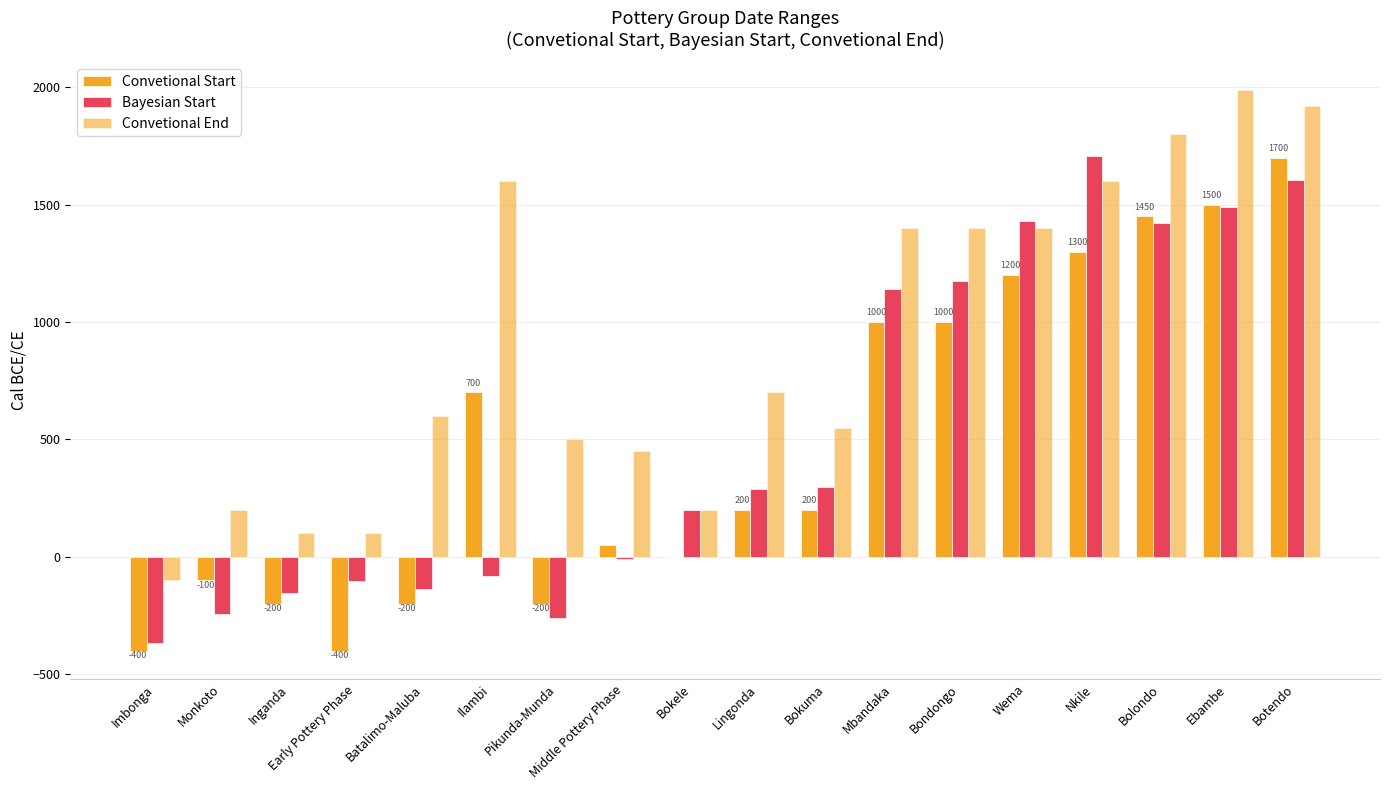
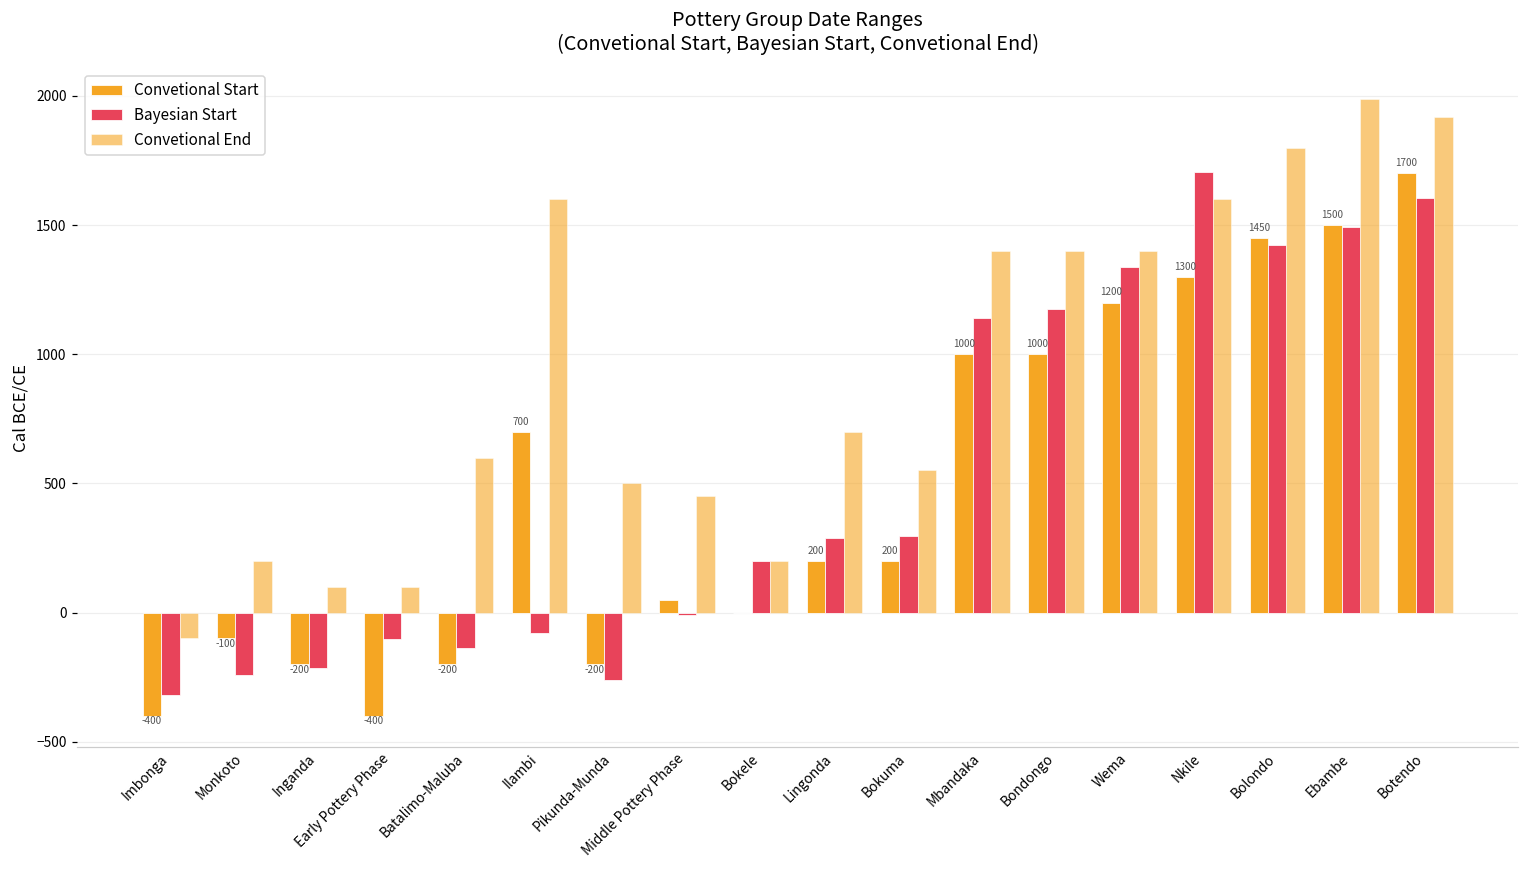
Bayesian Start, Imbonga: -370 -> -320
Bayesian Start, Inganda: -150 -> -210
Bayesian Start, Wema: 1430 -> 1340
